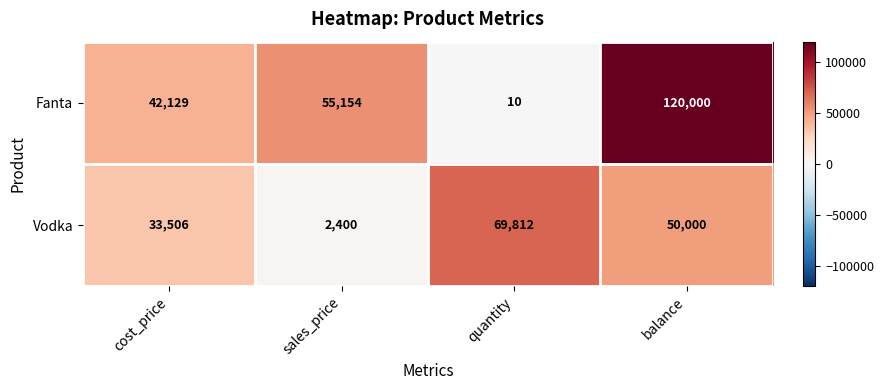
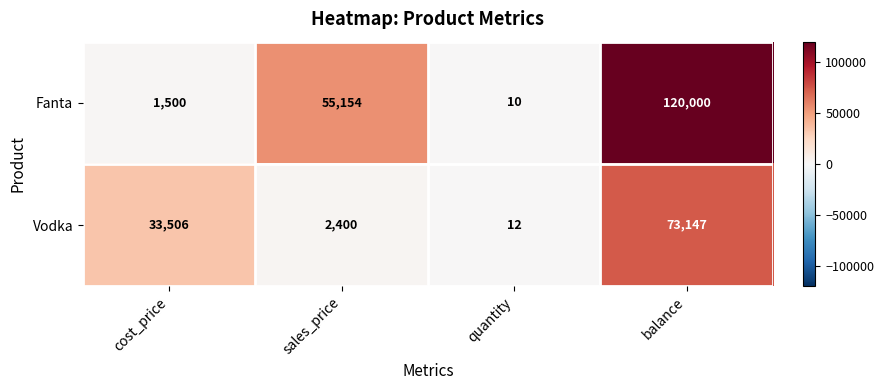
Fanta, cost_price: 42,129 -> 1,500
Vodka, quantity: 69,812 -> 12
Vodka, balance: 50,000 -> 73,147
